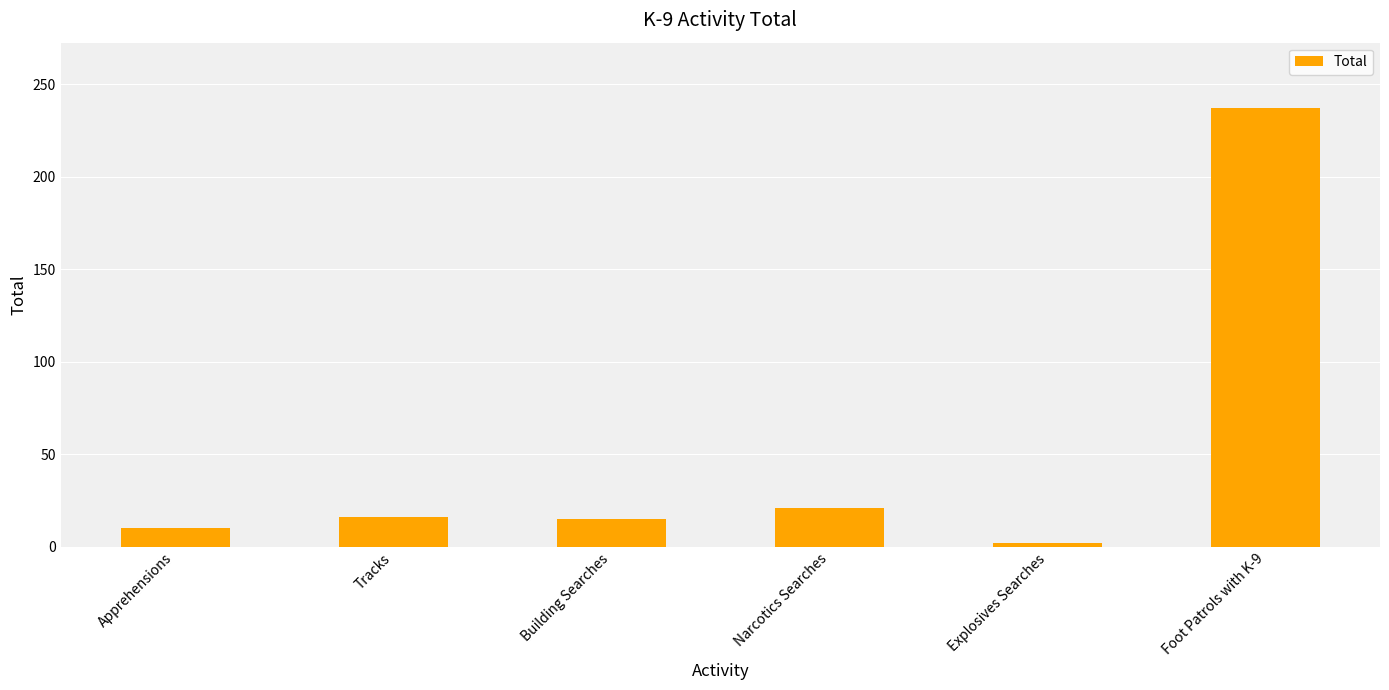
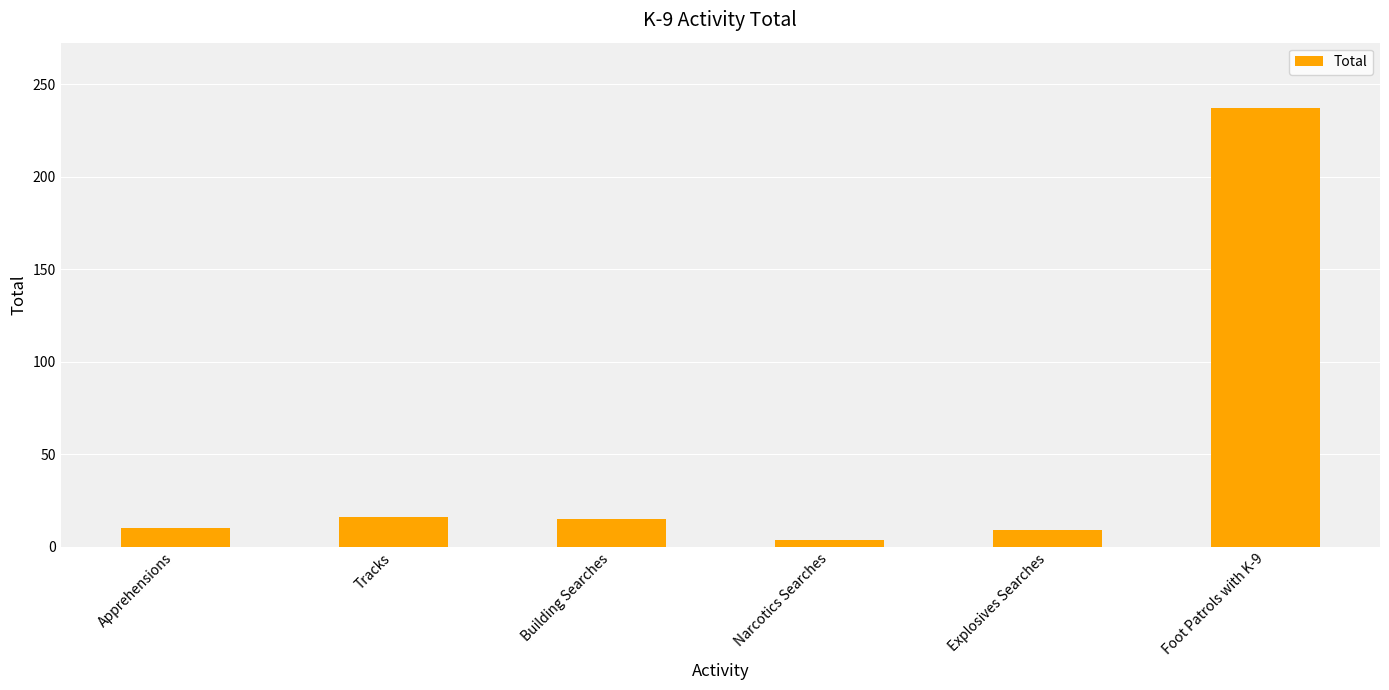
Narcotics Searches: 21 -> 4
Explosives Searches: 2 -> 9
